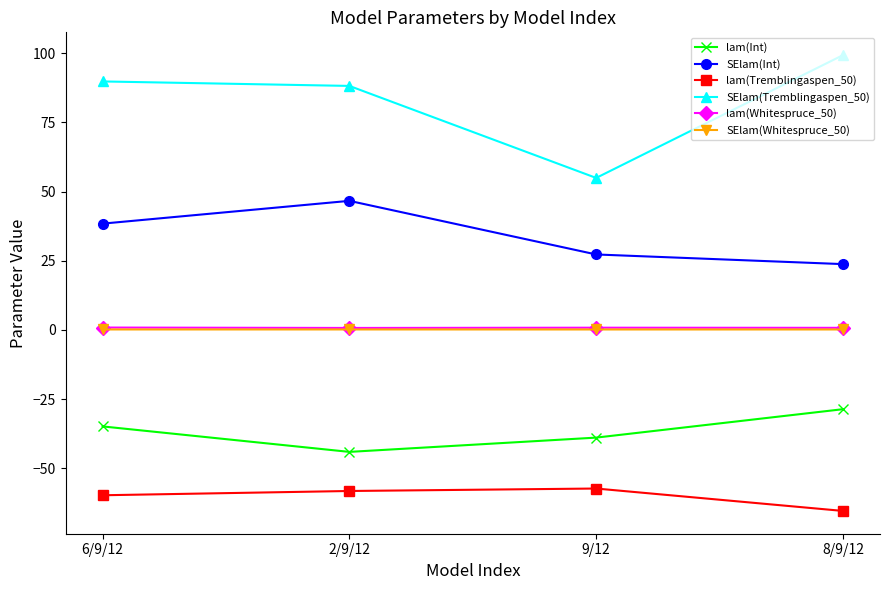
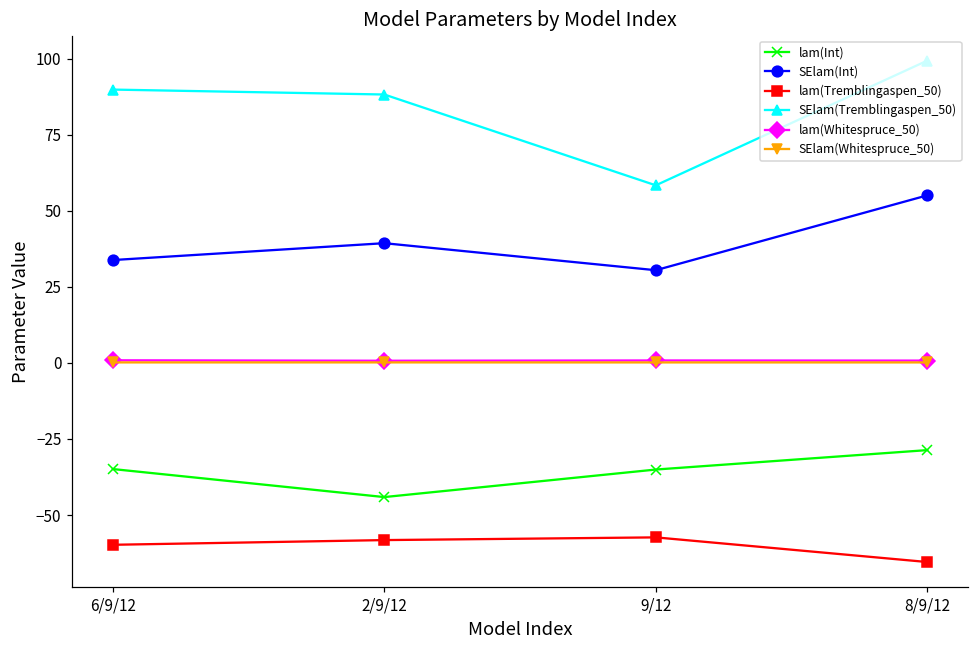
SElam(Int), 6/9/12: 38 -> 34
SElam(Int), 2/9/12: 47 -> 39
lam(Int), 9/12: -39 -> -35
SElam(Int), 9/12: 27 -> 30
SElam(Tremblingaspen_50), 9/12: 55 -> 58
SElam(Int), 8/9/12: 24 -> 55
